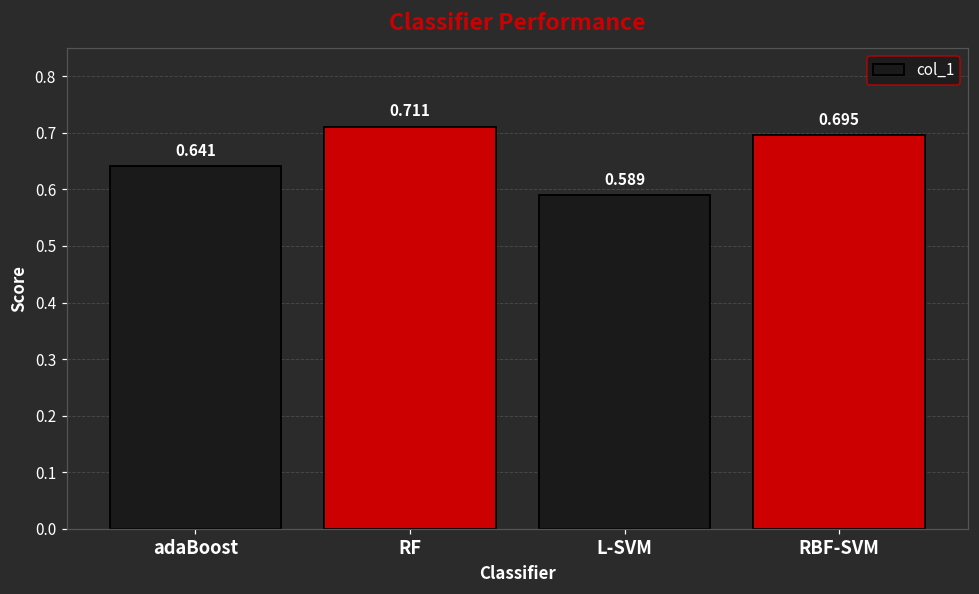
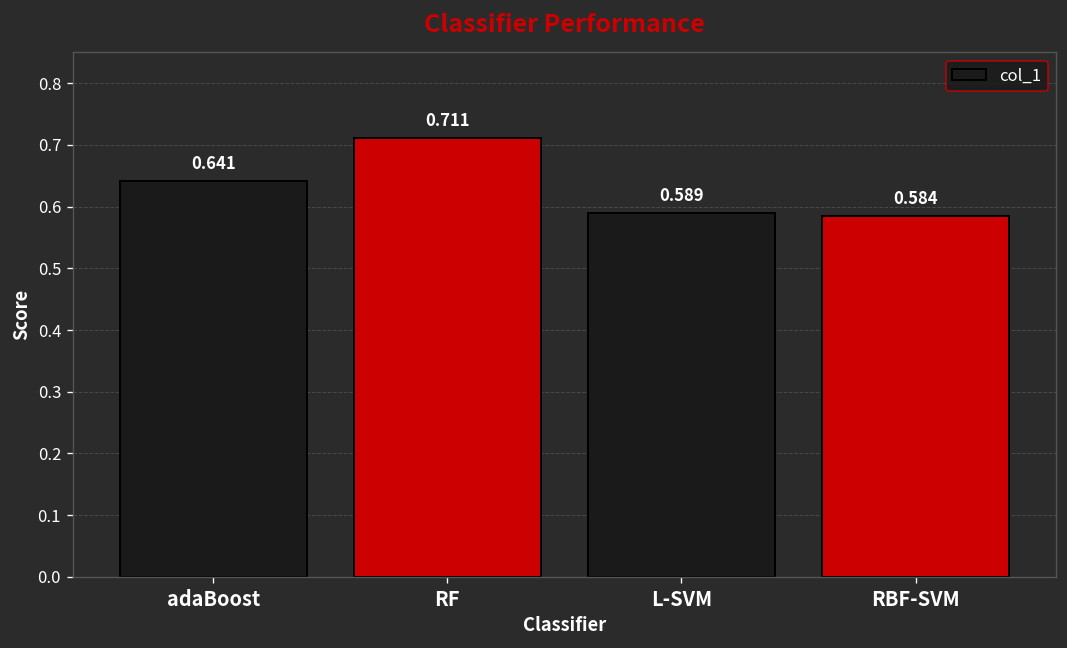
RBF-SVM: 0.695 -> 0.584
